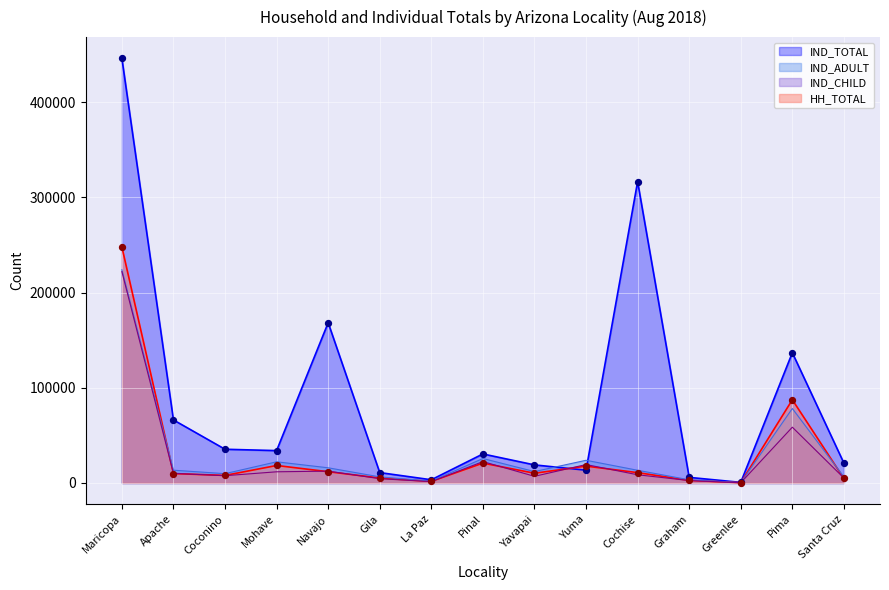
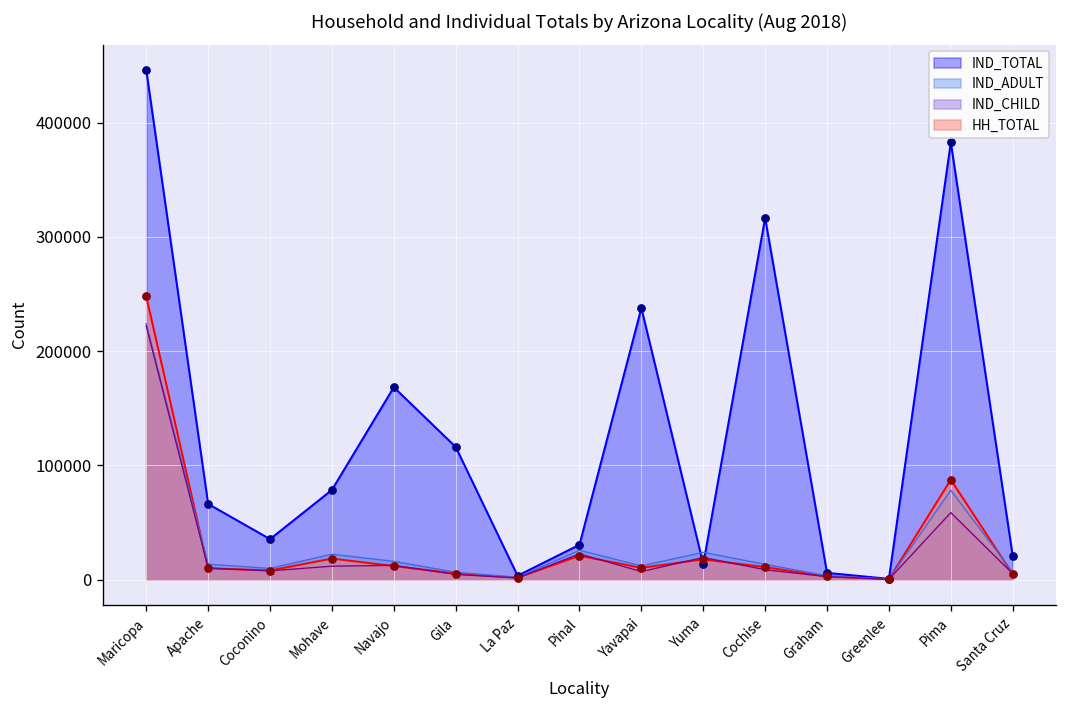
IND_TOTAL, Mohave: 30000 -> 80000
IND_TOTAL, Gila: 10000 -> 120000
IND_TOTAL, Yavapai: 20000 -> 240000
IND_TOTAL, Pima: 140000 -> 380000
